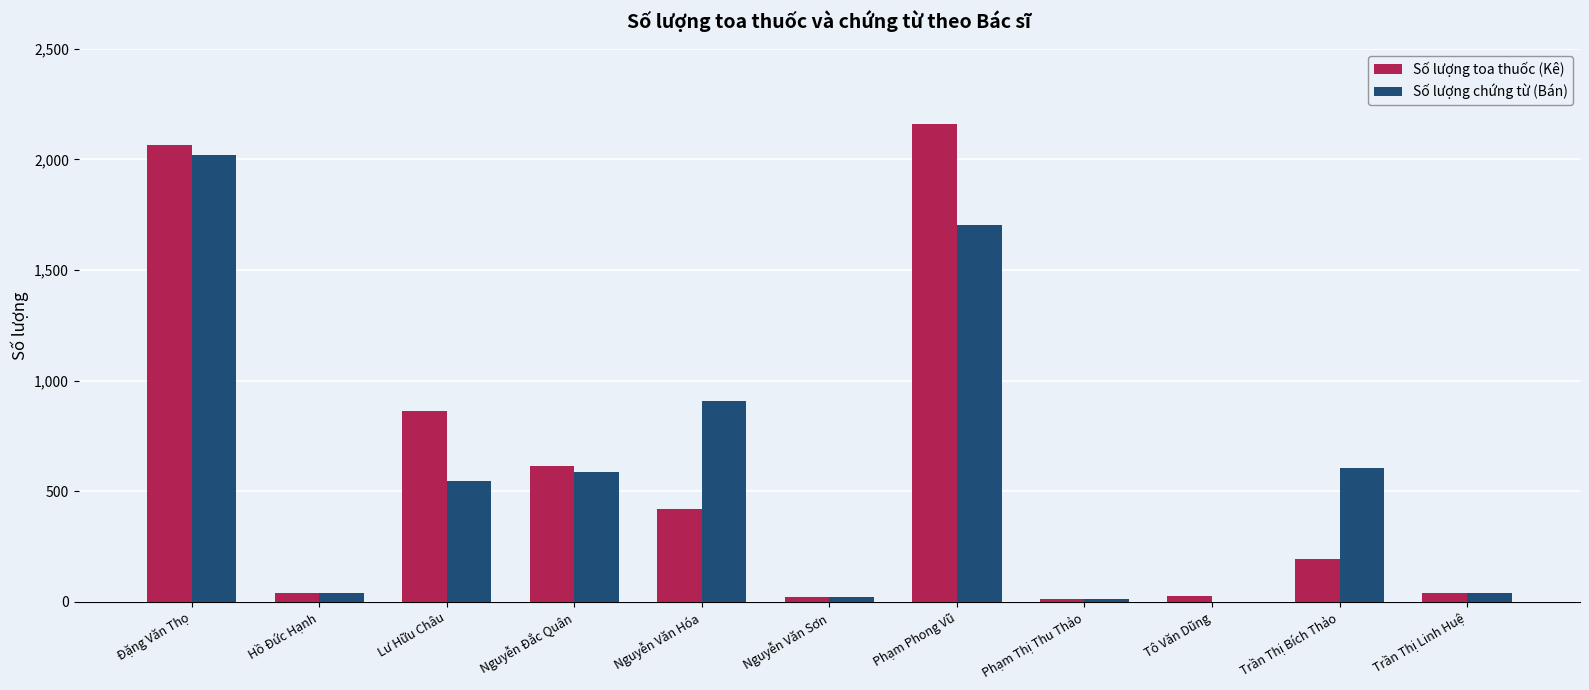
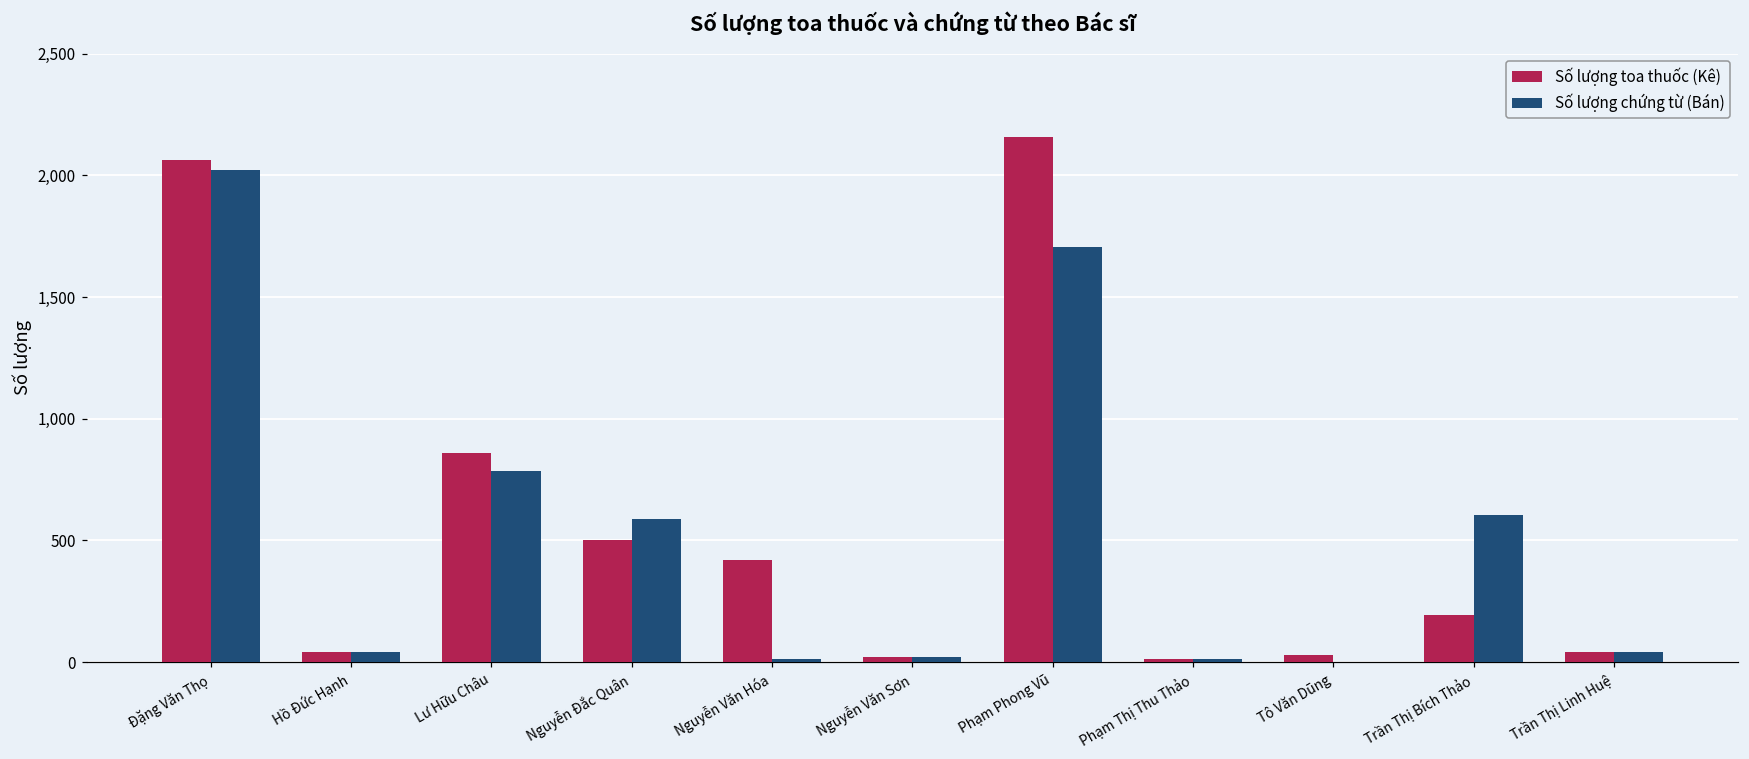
Số lượng chứng từ (Bán), Lư Hữu Châu: 550 -> 790
Số lượng toa thuốc (Kê), Nguyễn Đắc Quân: 620 -> 500
Số lượng chứng từ (Bán), Nguyễn Văn Hóa: 910 -> 10
